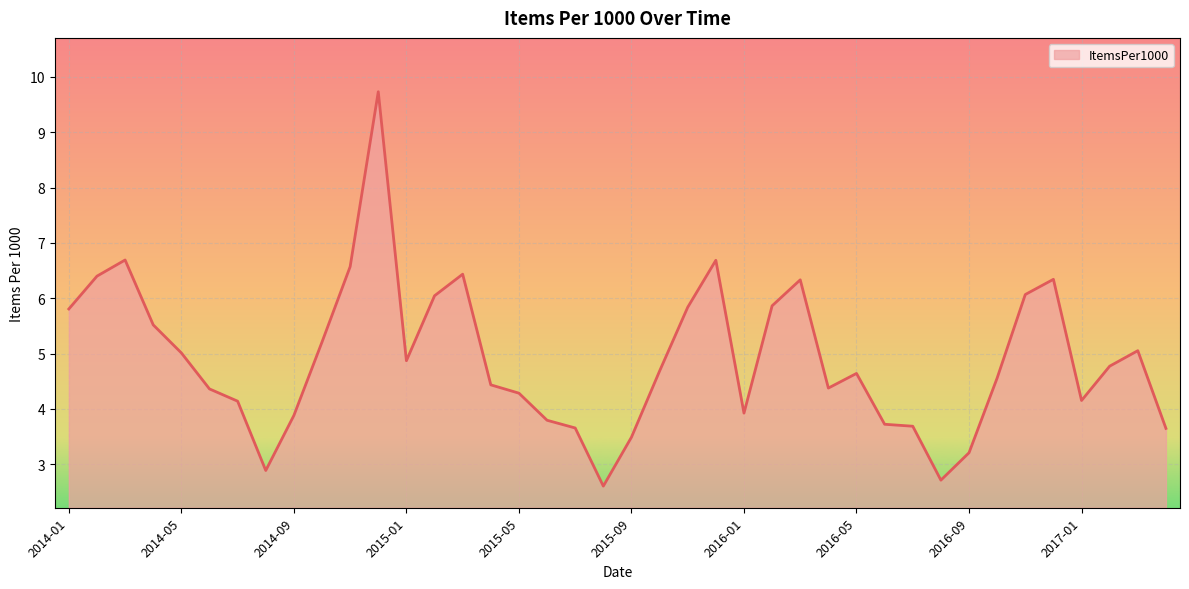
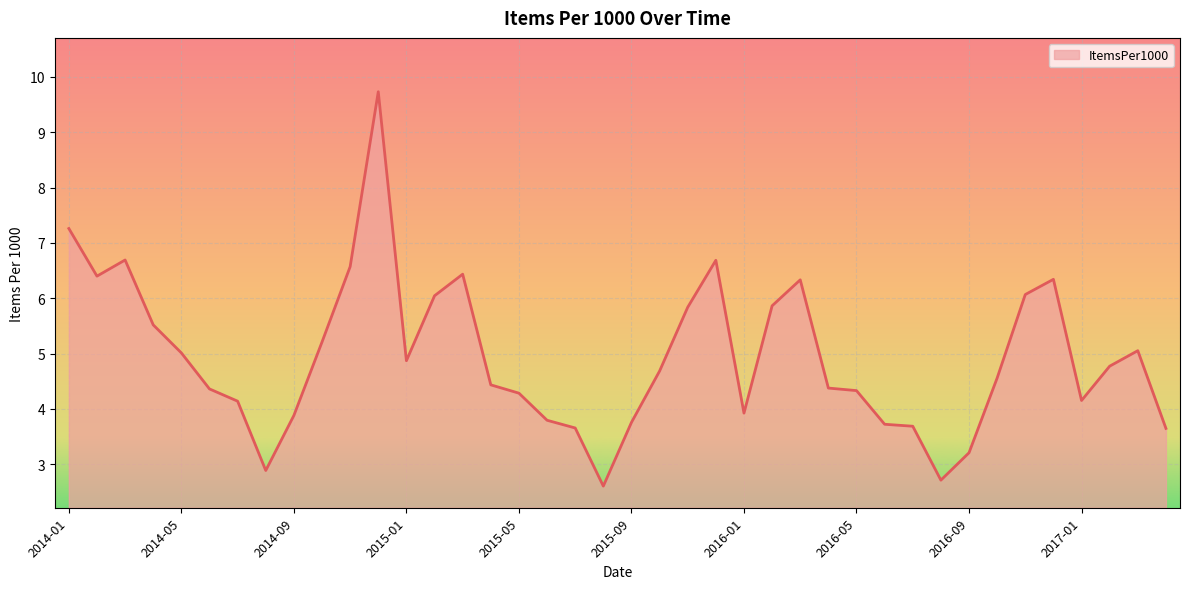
2014-01: 5.8 -> 7.3
2015-09: 3.5 -> 3.8
2016-05: 4.6 -> 4.3
